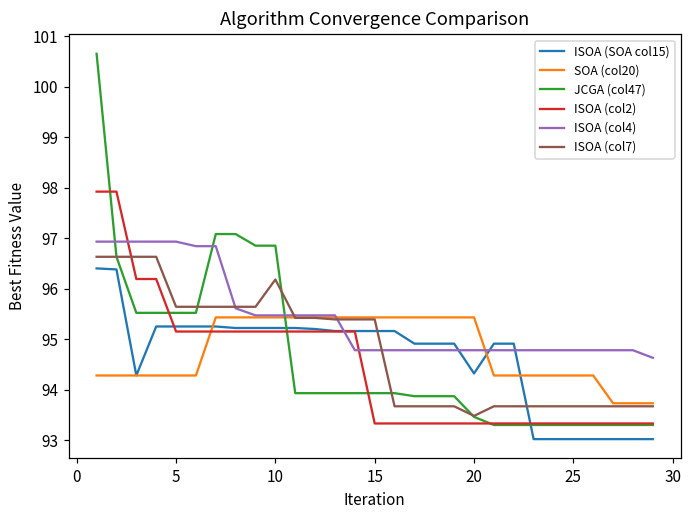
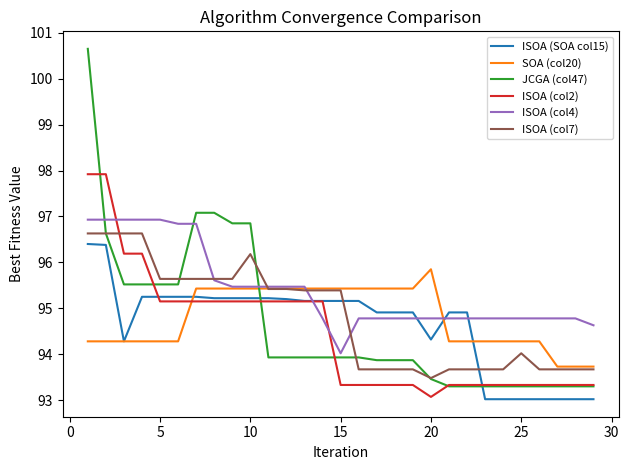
ISOA (col4), 15: 94.8 -> 94.0
SOA (col20), 20: 95.4 -> 95.9
ISOA (col2), 20: 93.3 -> 93.1
ISOA (col7), 25: 93.7 -> 94.0
